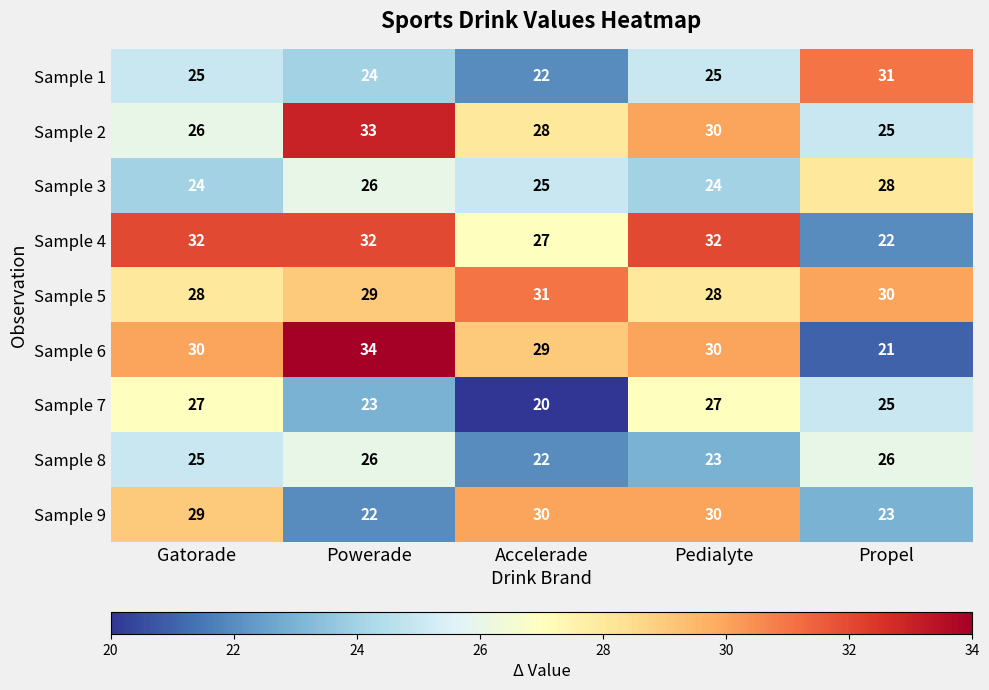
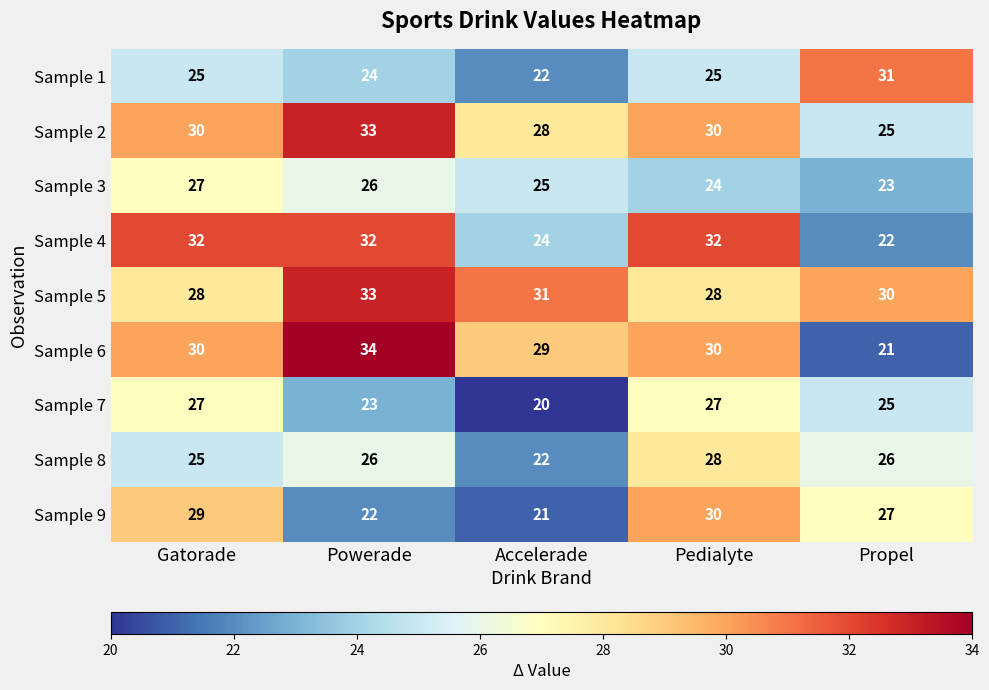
Sample 2, Gatorade: 26 -> 30
Sample 3, Gatorade: 24 -> 27
Sample 3, Propel: 28 -> 23
Sample 4, Accelerade: 27 -> 24
Sample 5, Powerade: 29 -> 33
Sample 8, Pedialyte: 23 -> 28
Sample 9, Accelerade: 30 -> 21
Sample 9, Propel: 23 -> 27
